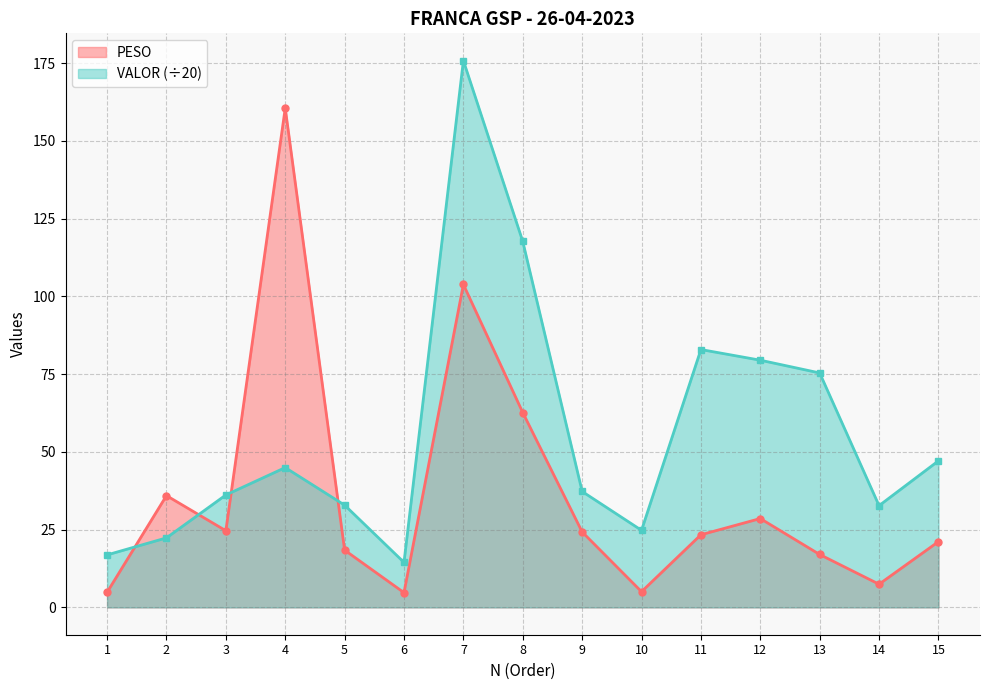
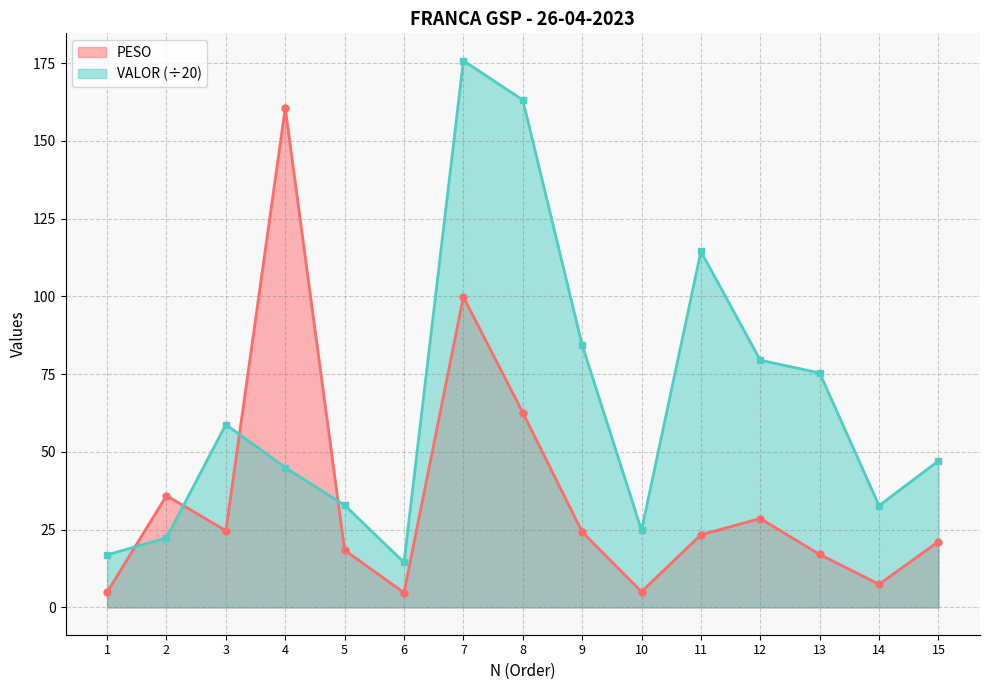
VALOR (÷20), 3: 36 -> 59
PESO, 7: 104 -> 100
VALOR (÷20), 8: 118 -> 163
VALOR (÷20), 9: 37 -> 84
VALOR (÷20), 11: 83 -> 114
